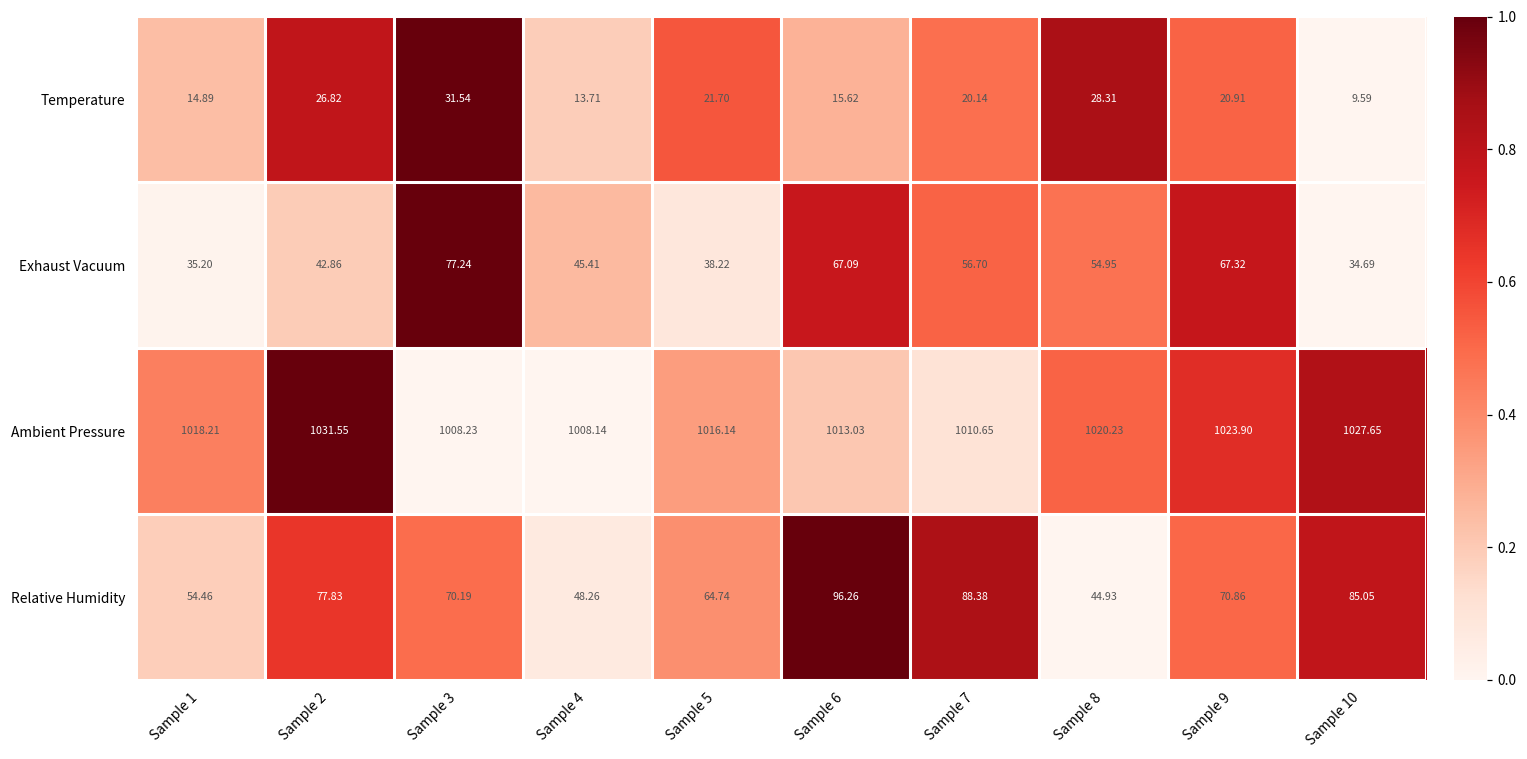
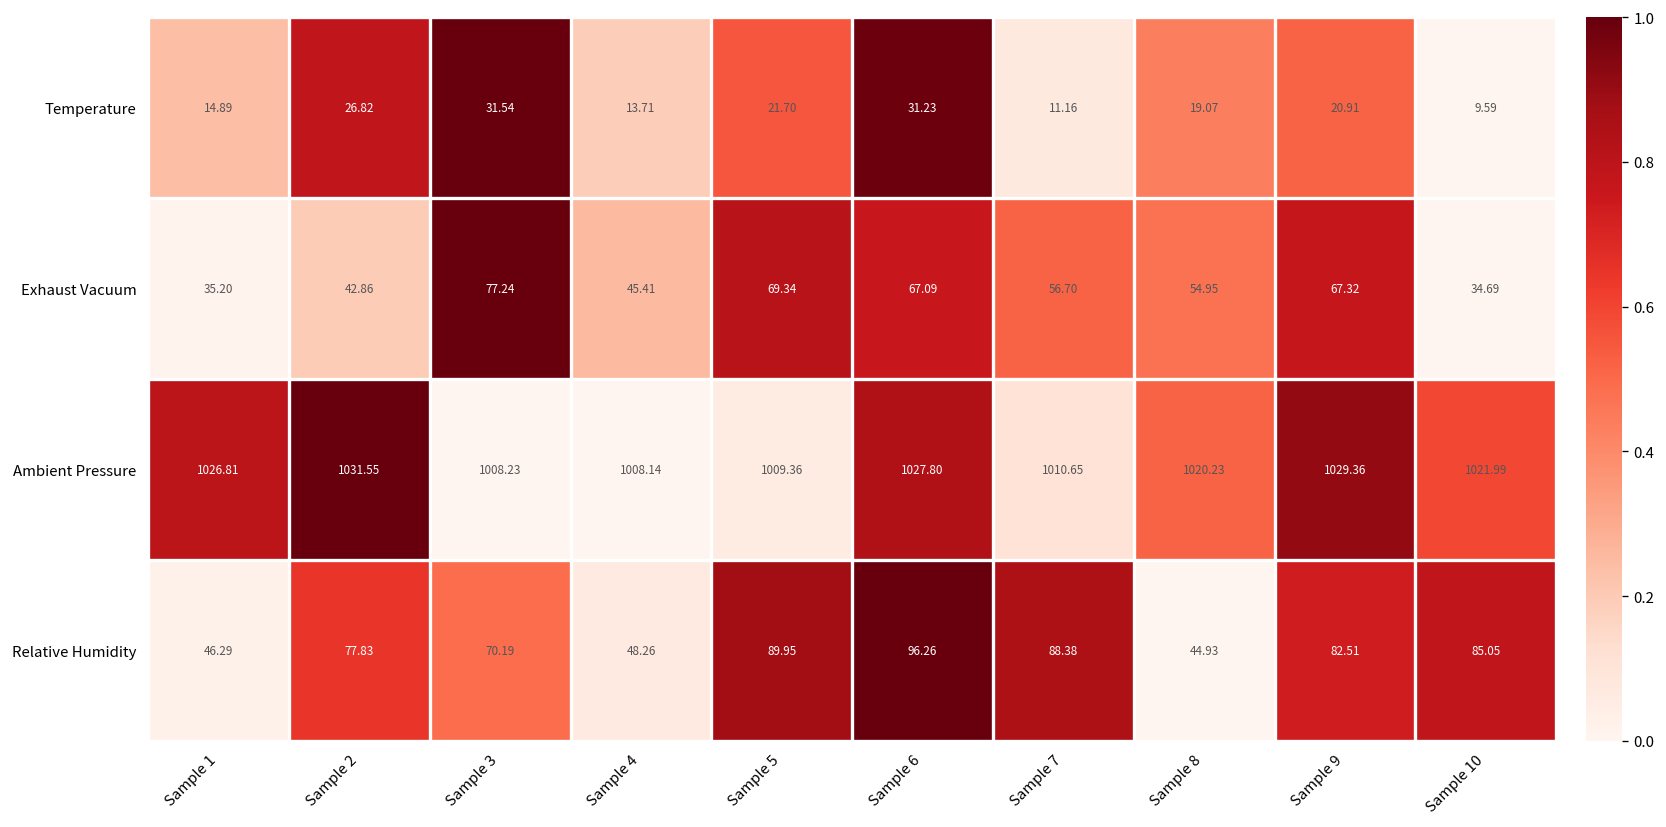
Temperature, Sample 6: 15.62 -> 31.23
Temperature, Sample 7: 20.14 -> 11.16
Temperature, Sample 8: 28.31 -> 19.07
Exhaust Vacuum, Sample 5: 38.22 -> 69.34
Ambient Pressure, Sample 1: 1018.21 -> 1026.81
Ambient Pressure, Sample 5: 1016.14 -> 1009.36
Ambient Pressure, Sample 6: 1013.03 -> 1027.80
Ambient Pressure, Sample 9: 1023.90 -> 1029.36
Ambient Pressure, Sample 10: 1027.65 -> 1021.99
Relative Humidity, Sample 1: 54.46 -> 46.29
Relative Humidity, Sample 5: 64.74 -> 89.95
Relative Humidity, Sample 9: 70.86 -> 82.51
